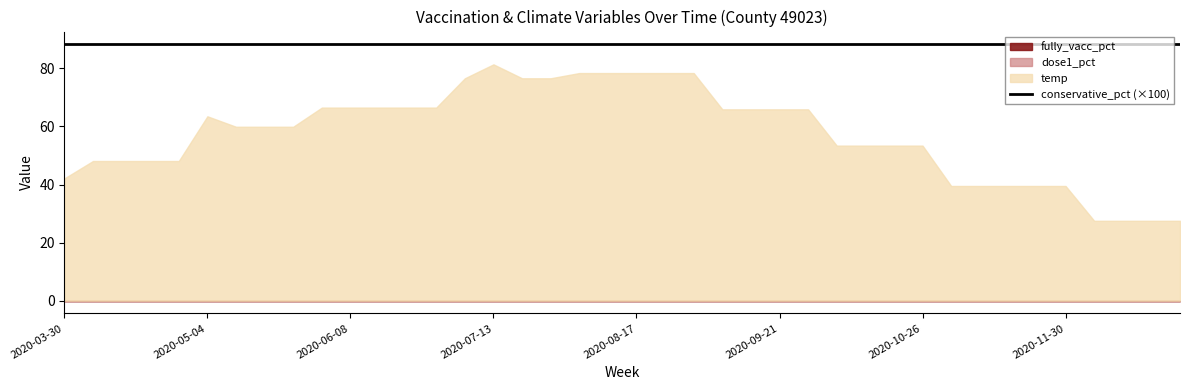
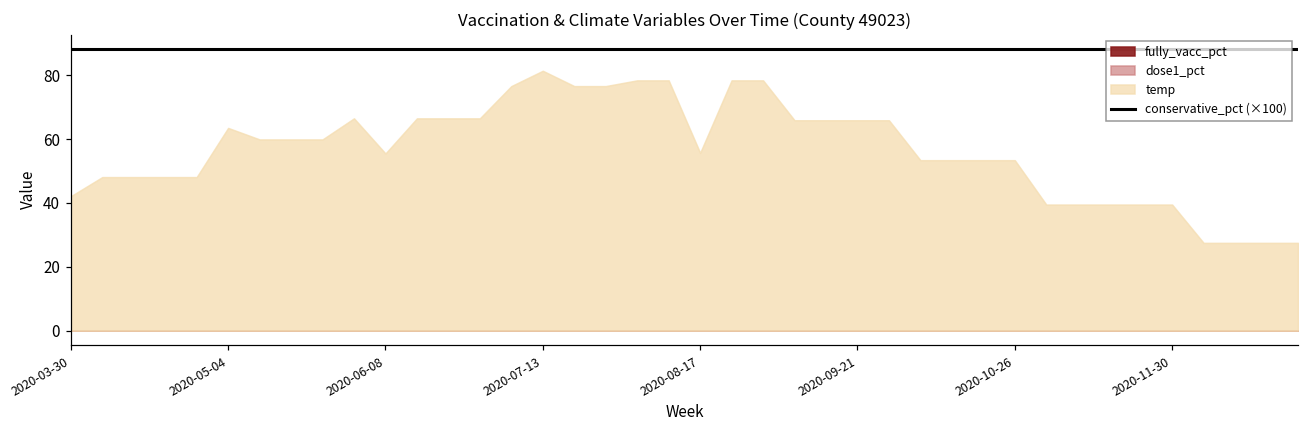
temp, 2020-06-08: 67 -> 56
temp, 2020-08-17: 78 -> 56
